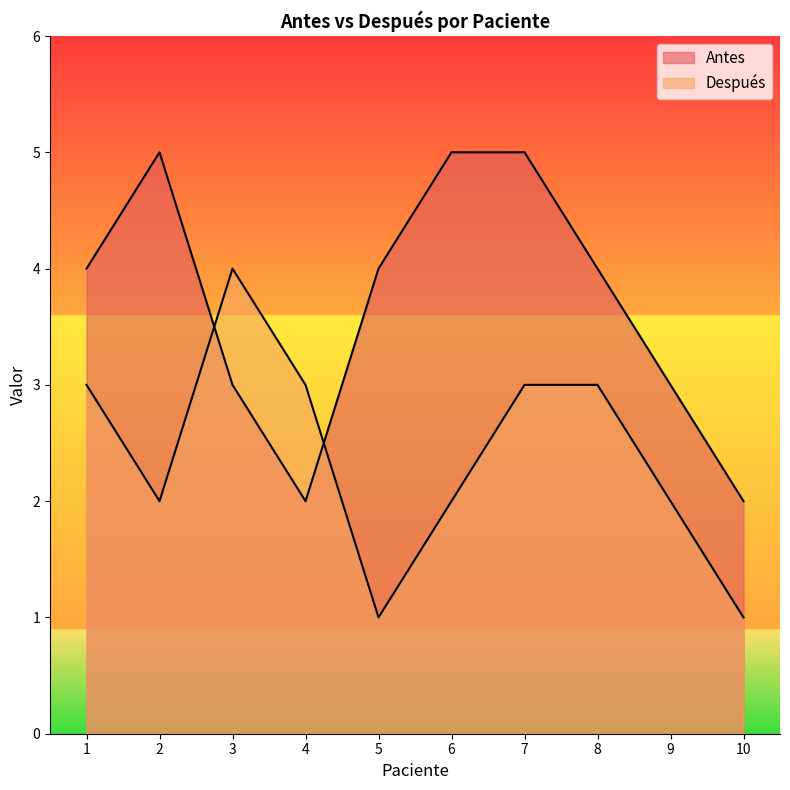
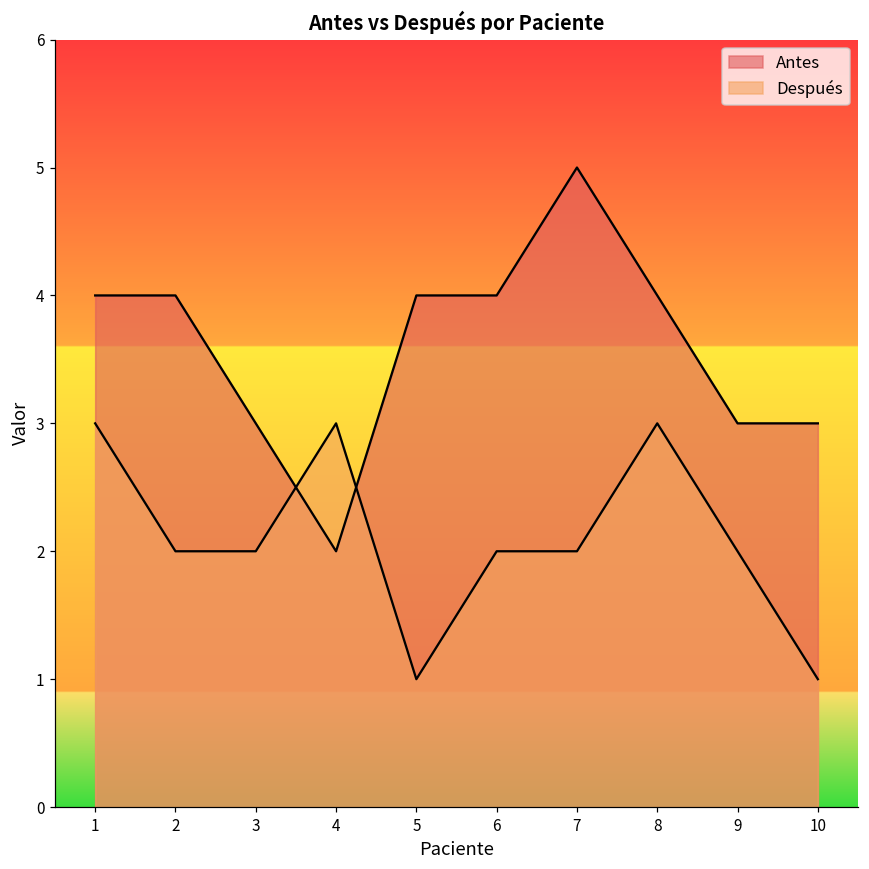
Antes, 2: 5 -> 4
Después, 3: 4 -> 2
Antes, 6: 5 -> 4
Después, 7: 3 -> 2
Antes, 10: 2 -> 3
